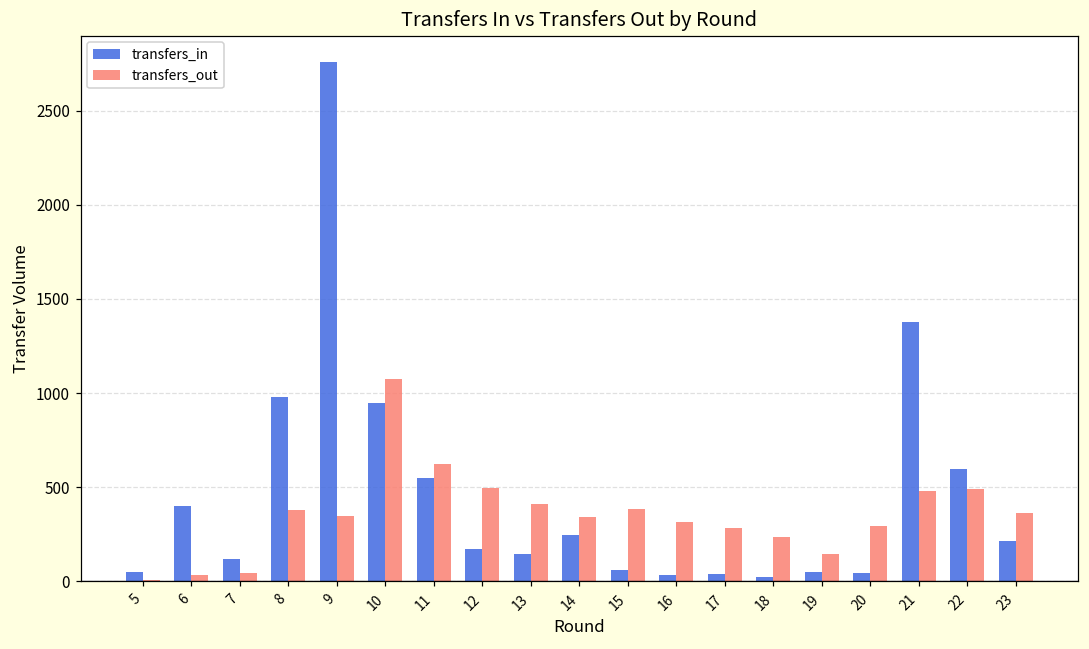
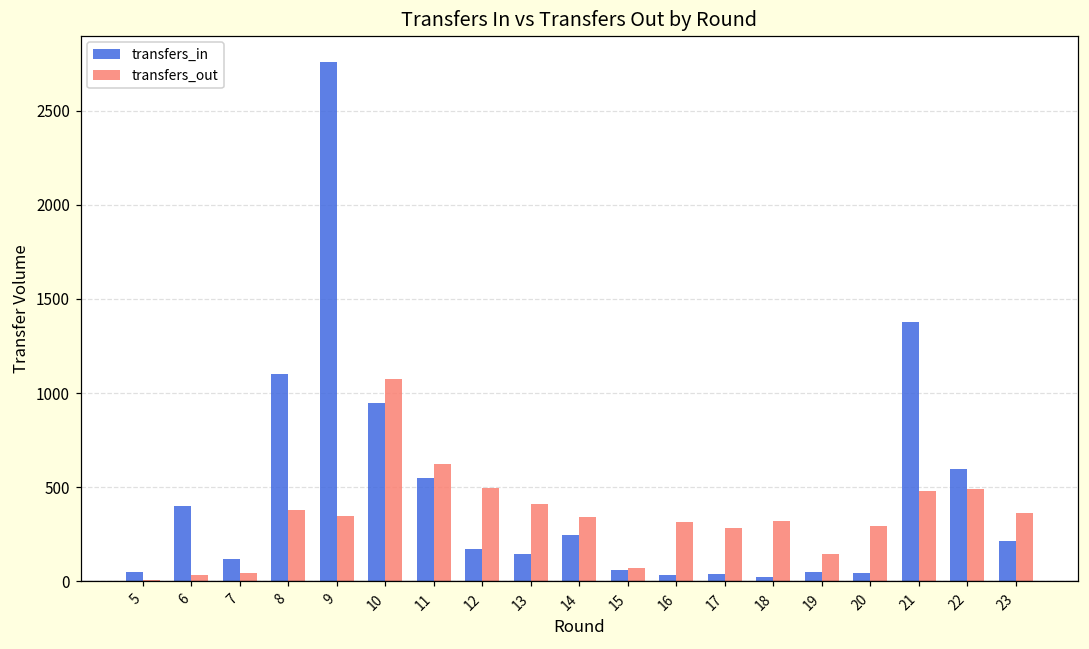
transfers_in, 8: 980 -> 1100
transfers_out, 15: 390 -> 70
transfers_out, 18: 230 -> 320
